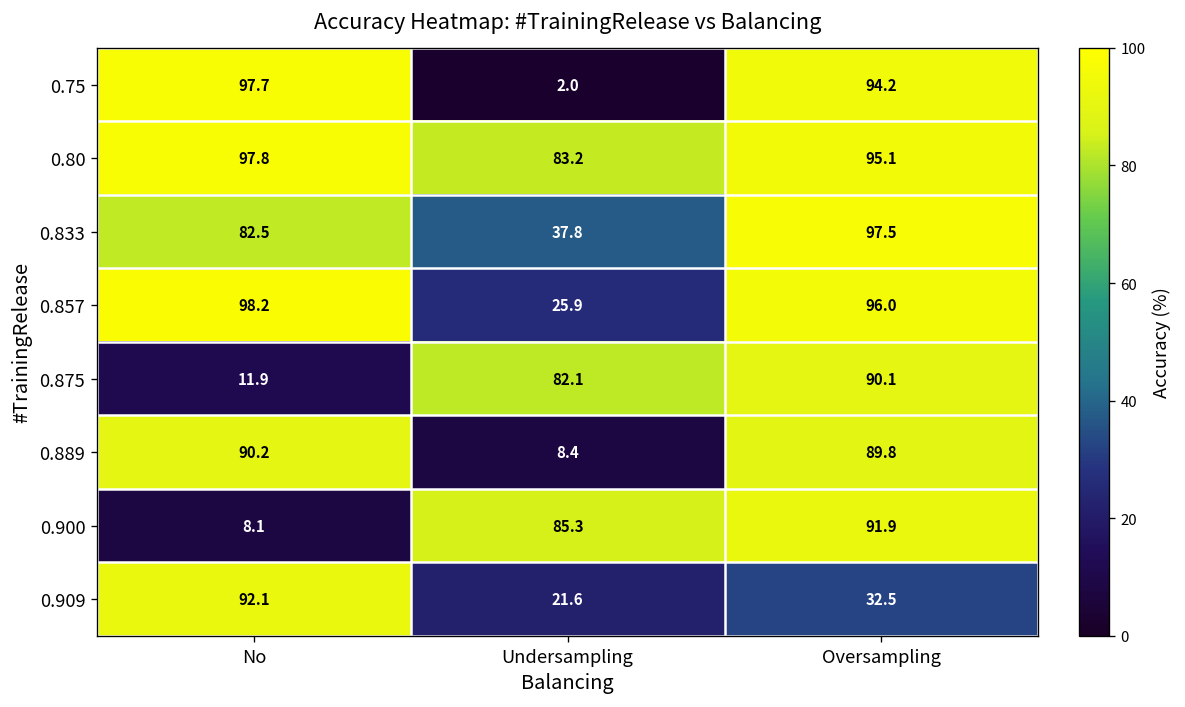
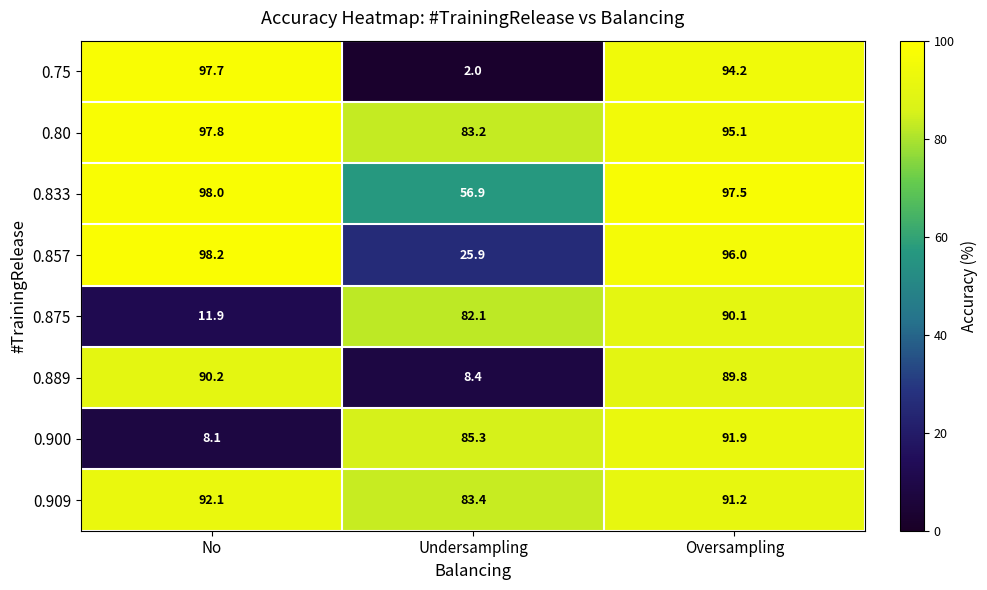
0.833, No: 82.5 -> 98.0
0.833, Undersampling: 37.8 -> 56.9
0.909, Undersampling: 21.6 -> 83.4
0.909, Oversampling: 32.5 -> 91.2
